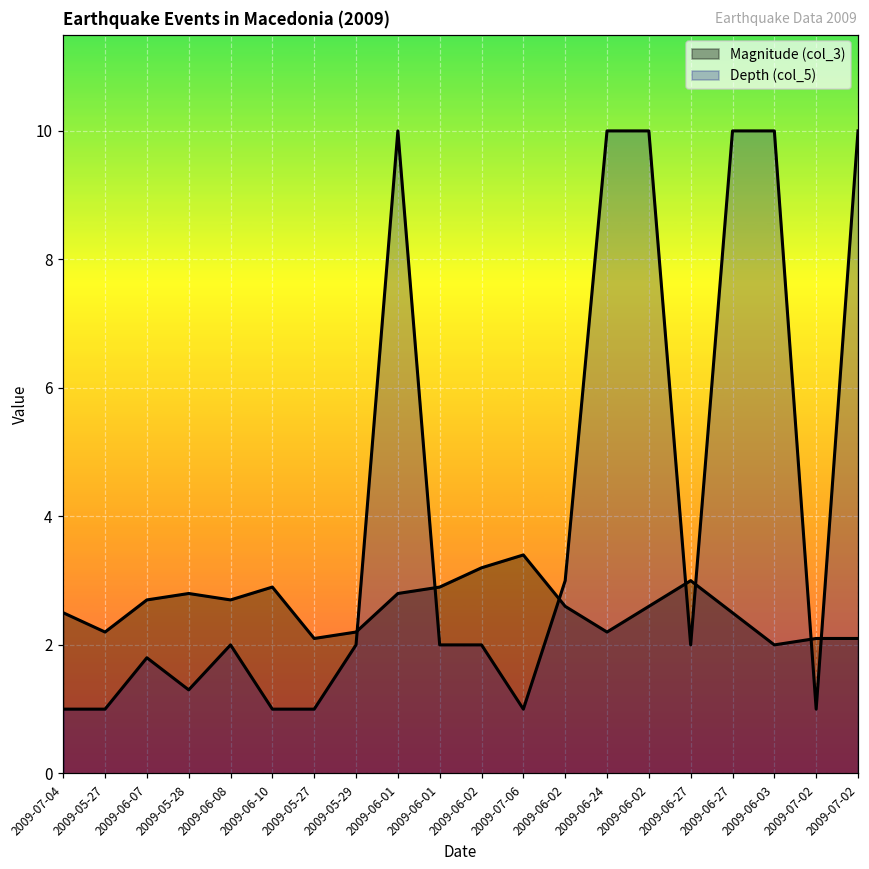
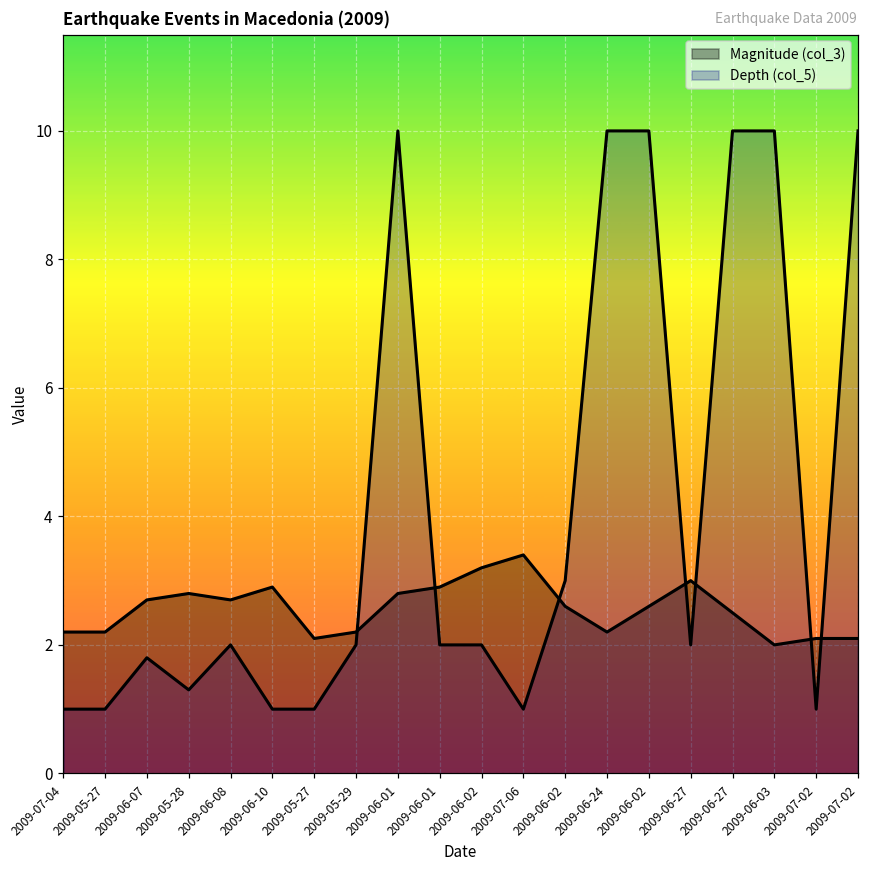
Magnitude (col_3), 2009-07-04: 2.5 -> 2.2
